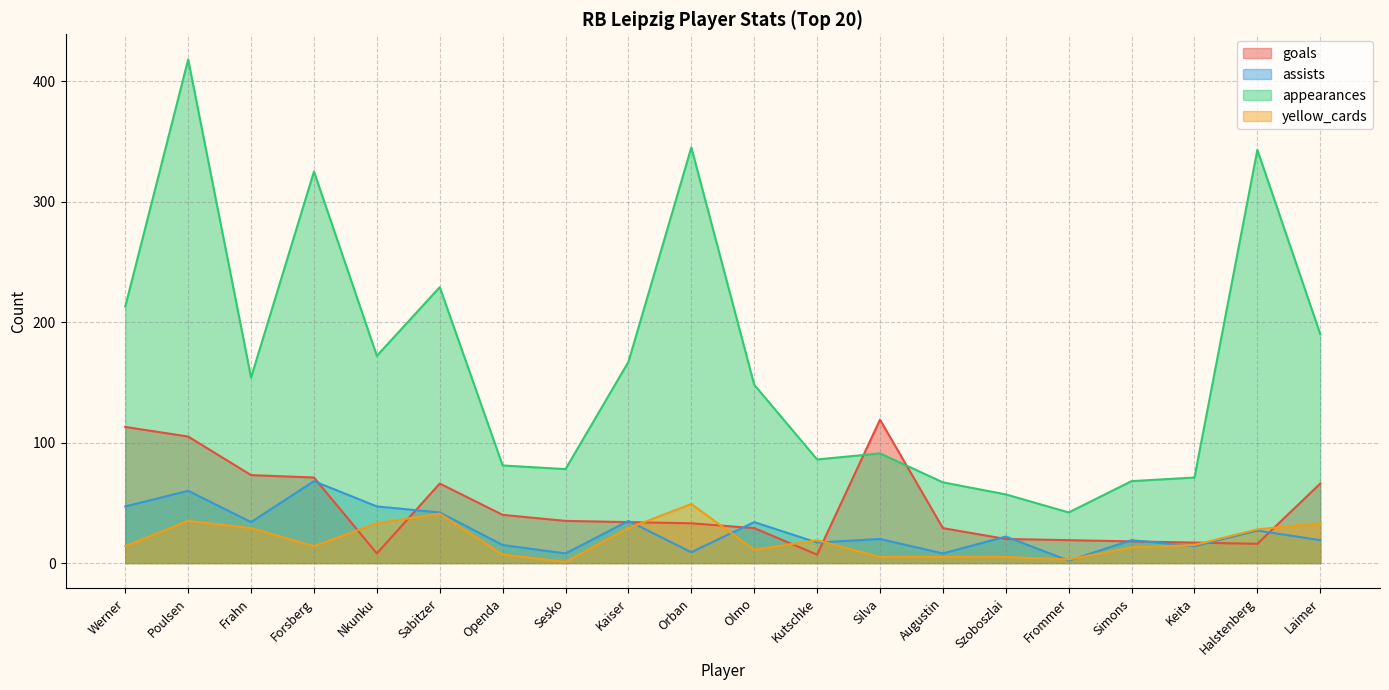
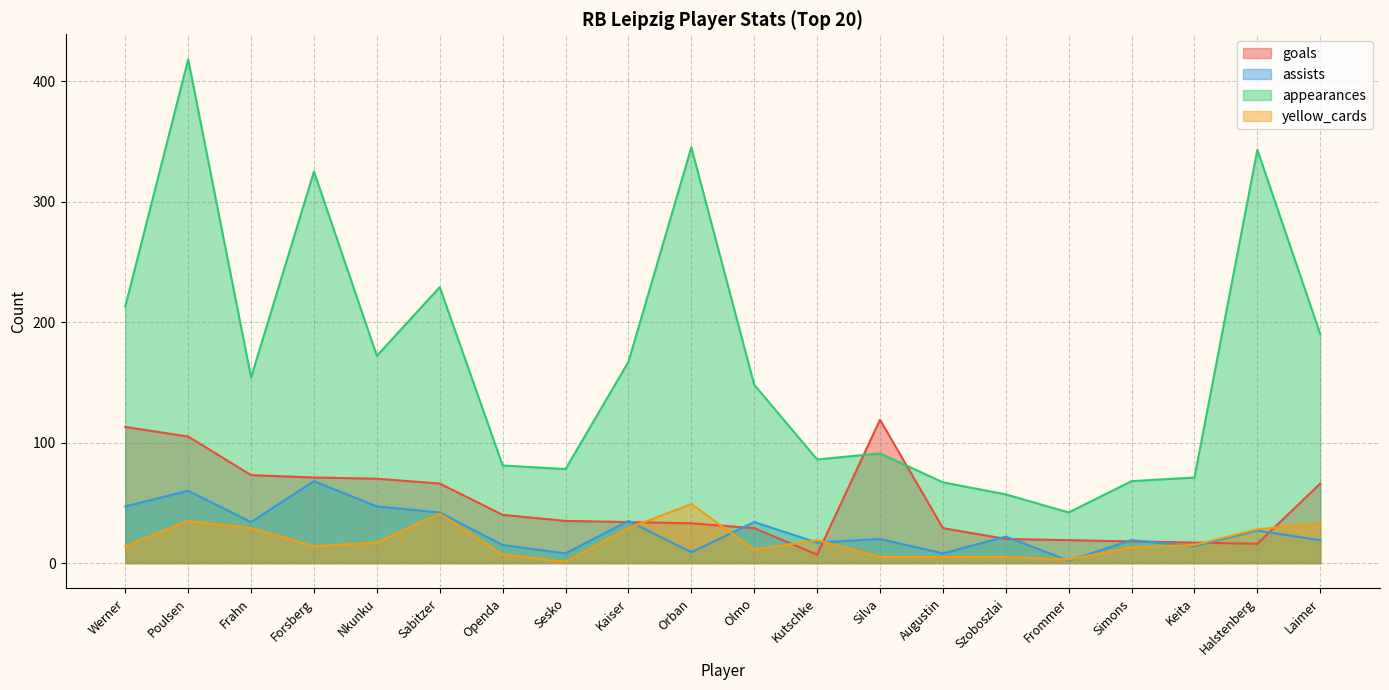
goals, Nkunku: 8 -> 70
yellow_cards, Nkunku: 33 -> 17
